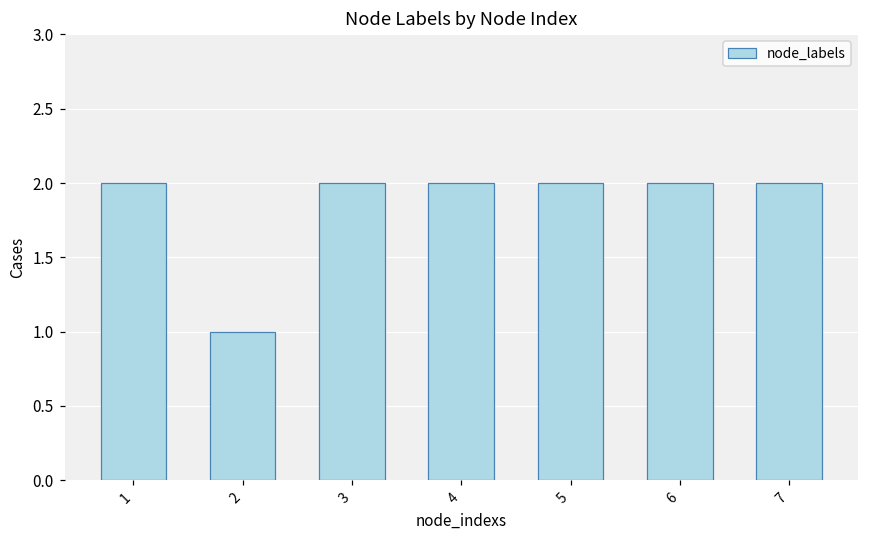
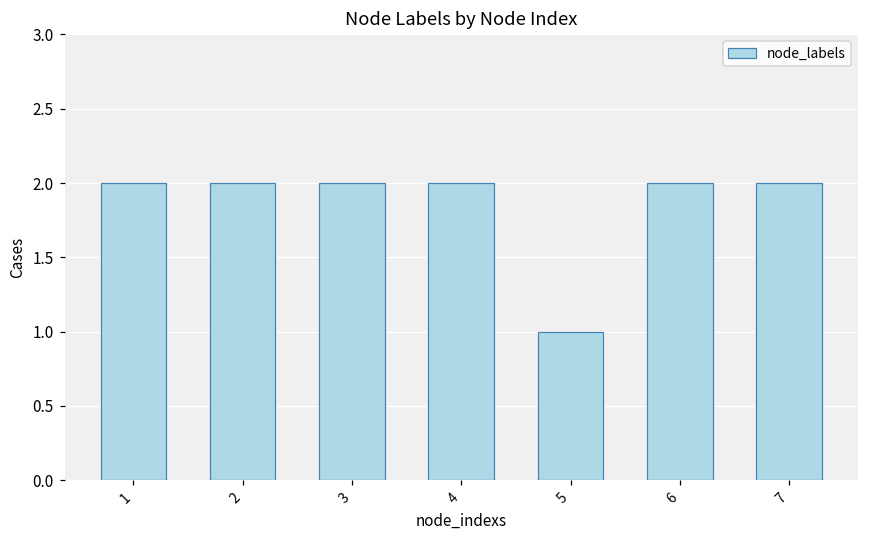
2: 1 -> 2
5: 2 -> 1
